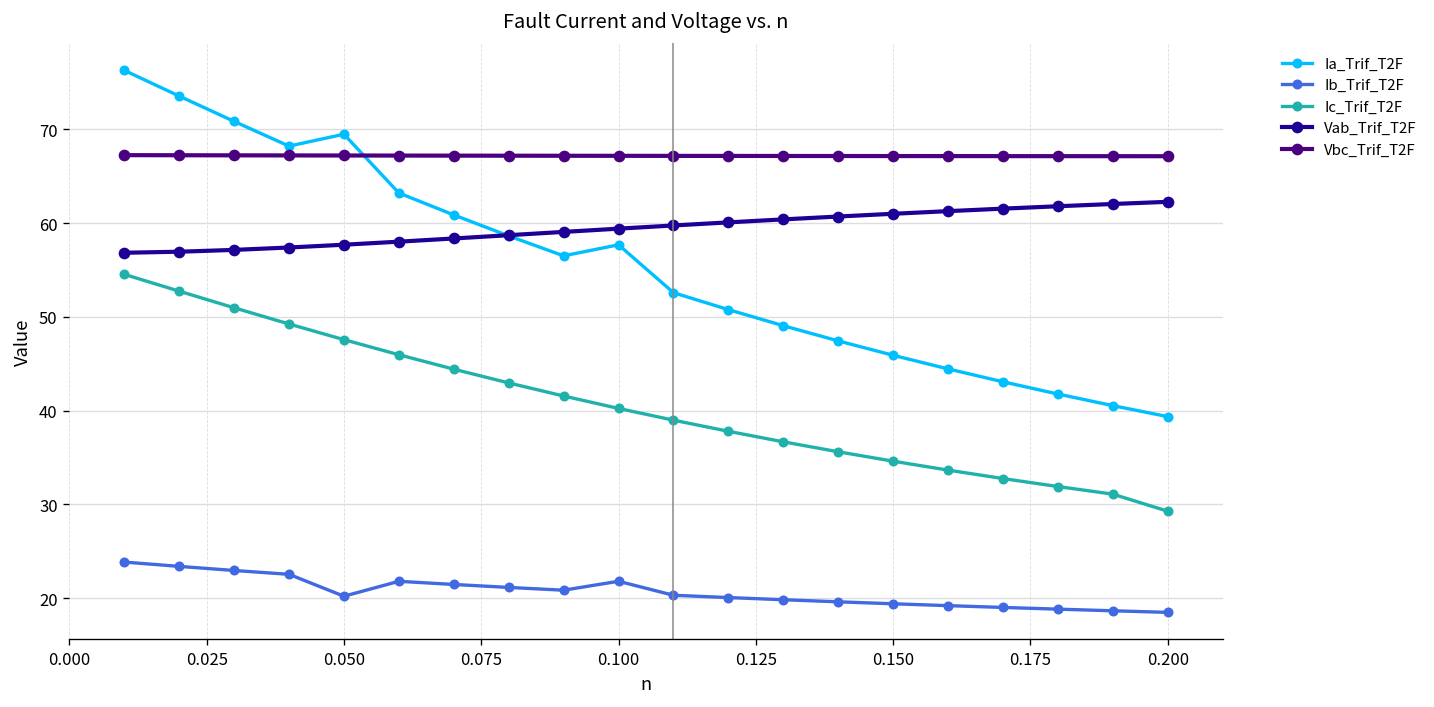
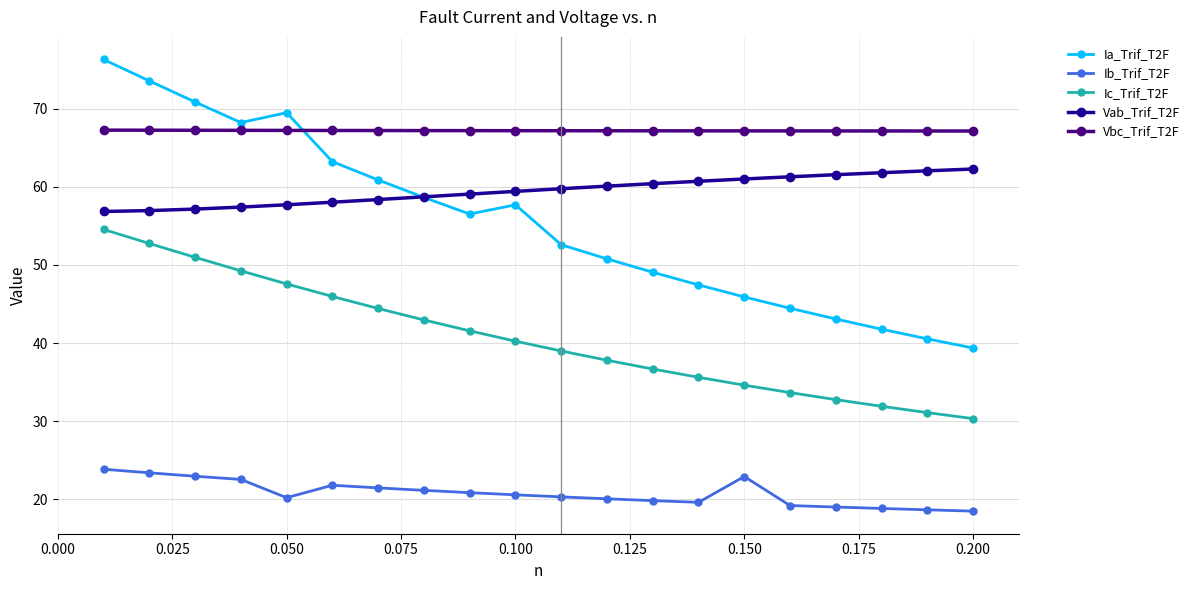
Ib_Trif_T2F, 0.100: 22 -> 21
Ib_Trif_T2F, 0.150: 19 -> 23
Ic_Trif_T2F, 0.200: 29 -> 30
